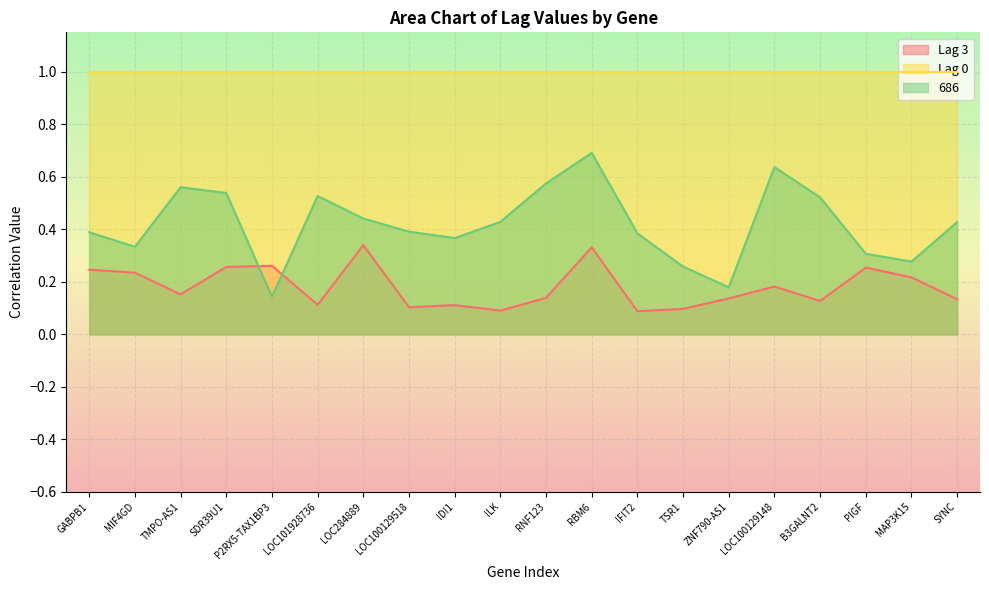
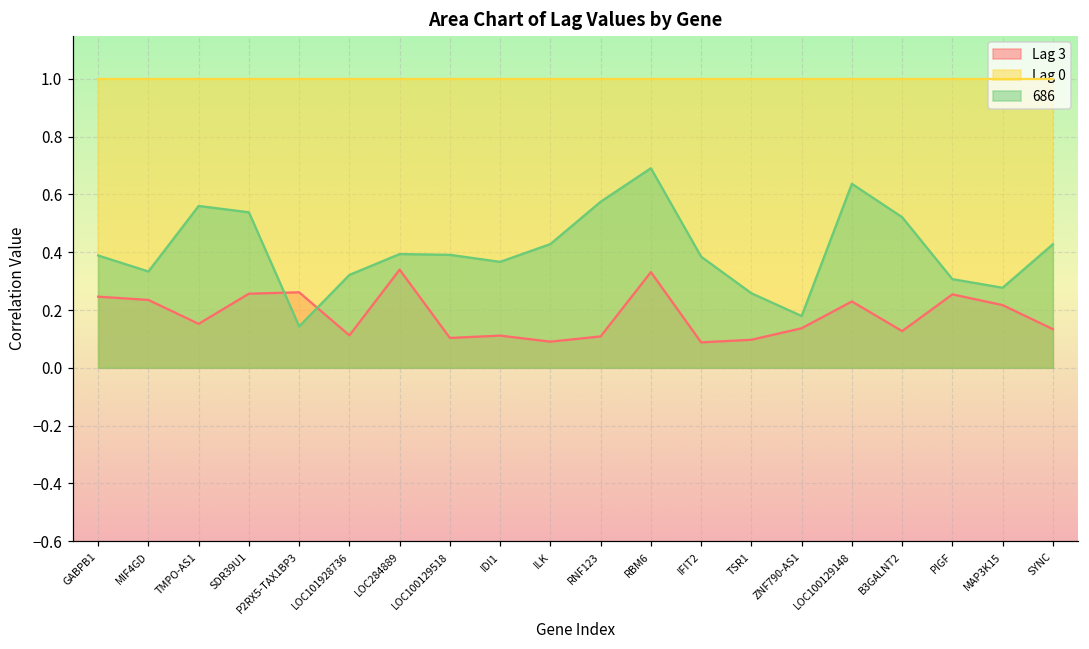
686, LOC101928736: 0.53 -> 0.32
686, LOC284889: 0.44 -> 0.39
Lag 3, RNF123: 0.14 -> 0.11
Lag 3, LOC100129148: 0.18 -> 0.23
